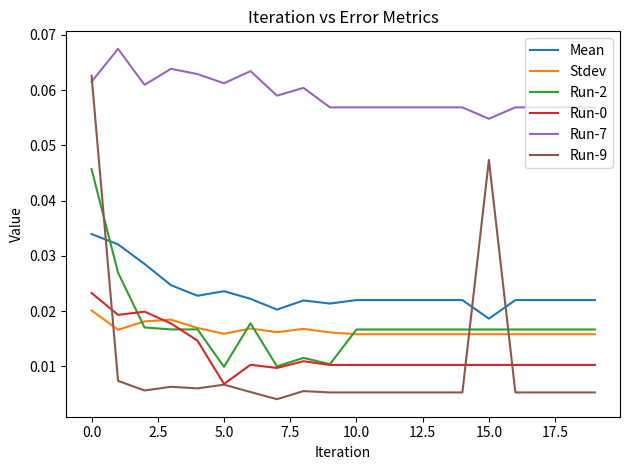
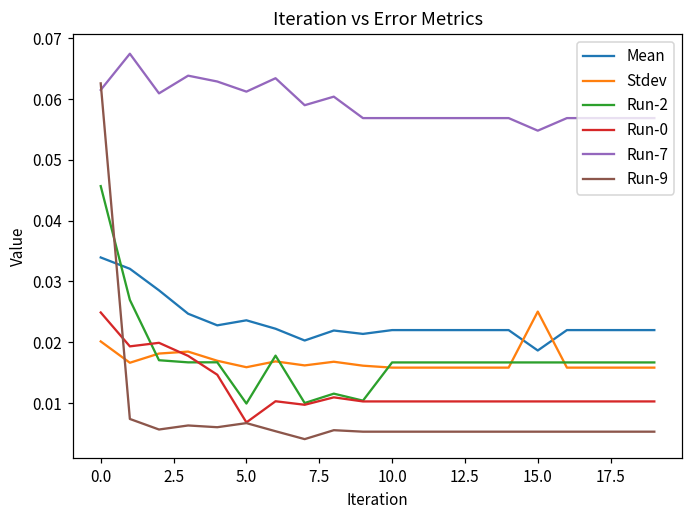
Run-0, 0.0: 0.023 -> 0.025
Stdev, 15.0: 0.016 -> 0.025
Run-9, 15.0: 0.047 -> 0.005
